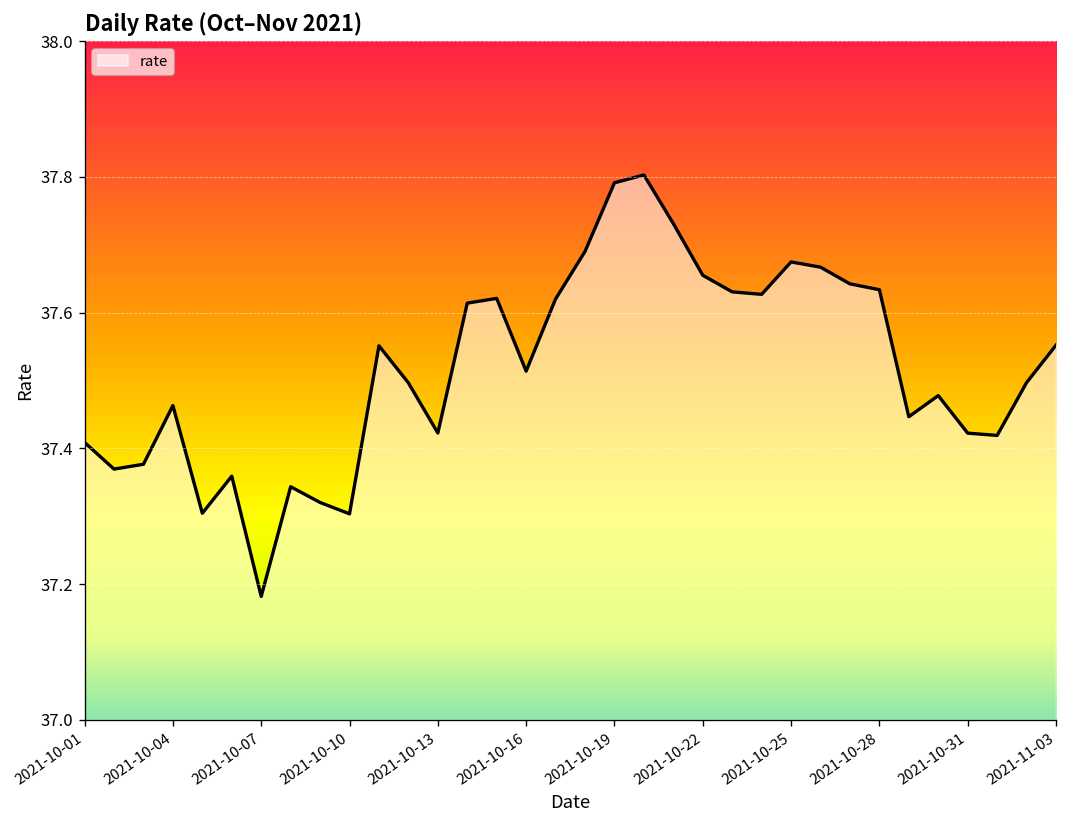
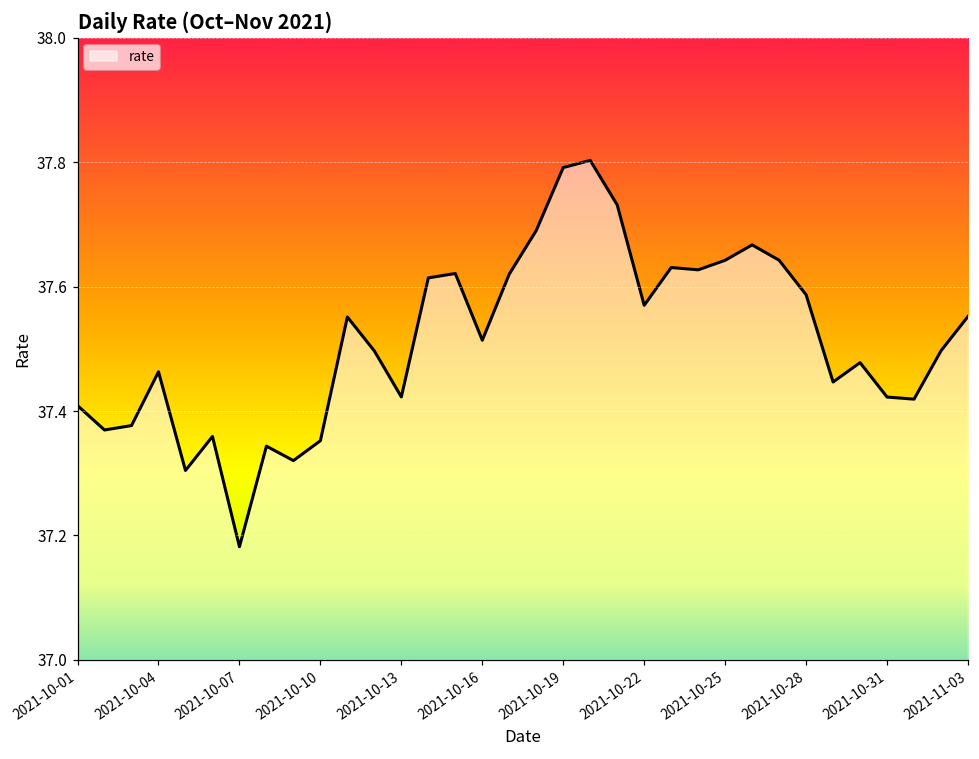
2021-10-10: 37.30 -> 37.35
2021-10-22: 37.66 -> 37.57
2021-10-25: 37.67 -> 37.64
2021-10-28: 37.63 -> 37.59
